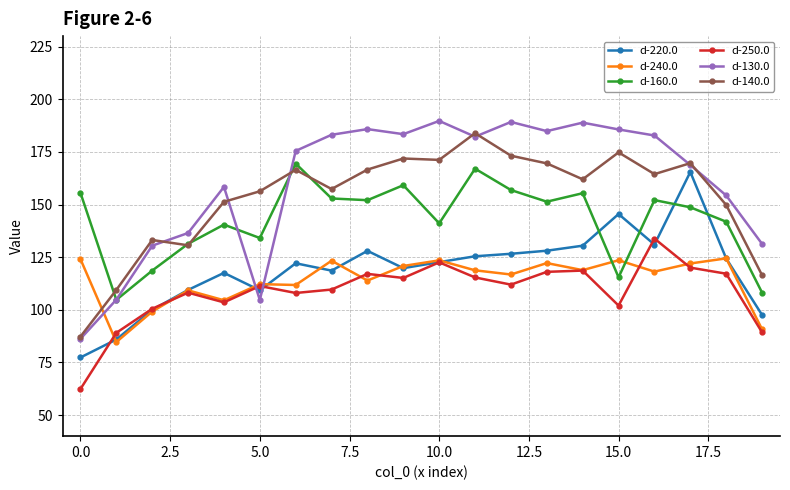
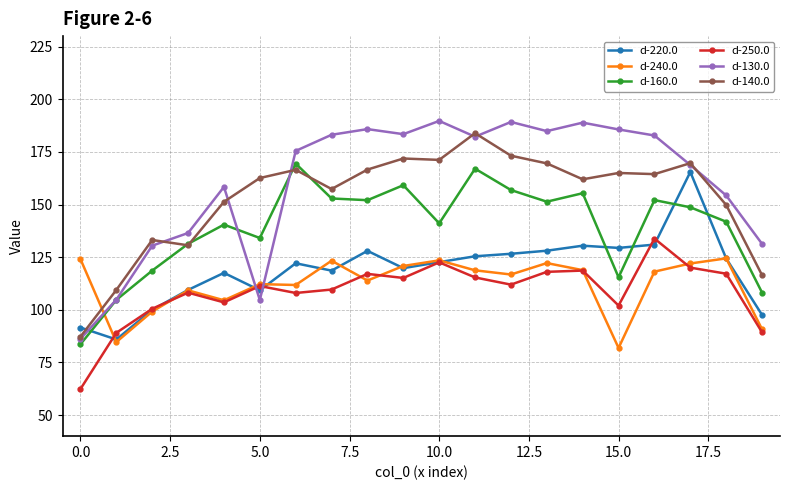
d-220.0, 0.0: 77 -> 92
d-160.0, 0.0: 156 -> 84
d-140.0, 5.0: 156 -> 163
d-220.0, 15.0: 146 -> 129
d-240.0, 15.0: 124 -> 82
d-140.0, 15.0: 175 -> 165
